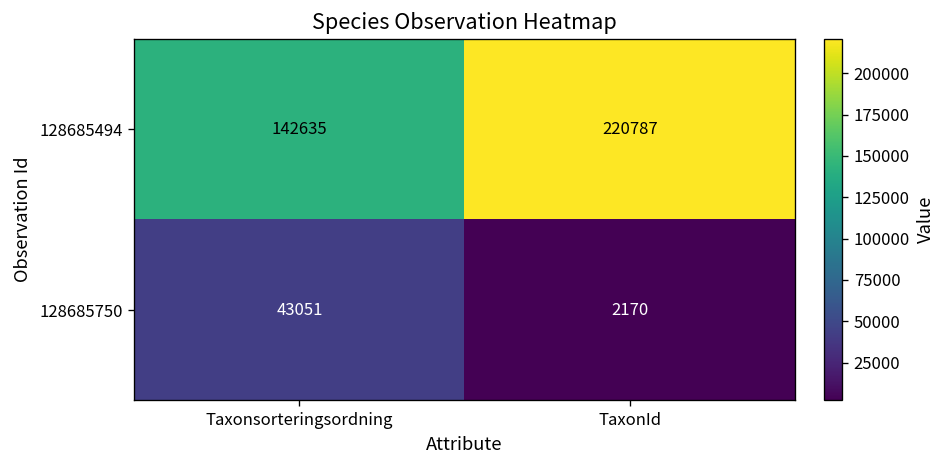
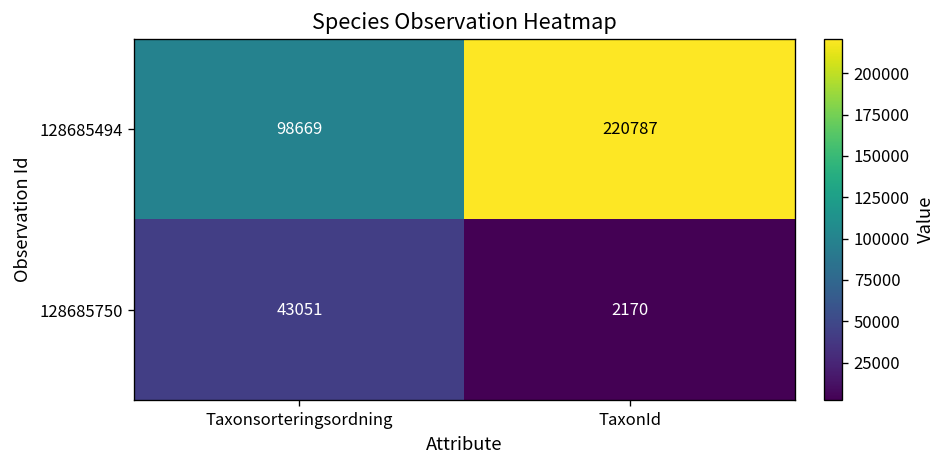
128685494, Taxonsorteringsordning: 142635 -> 98669
